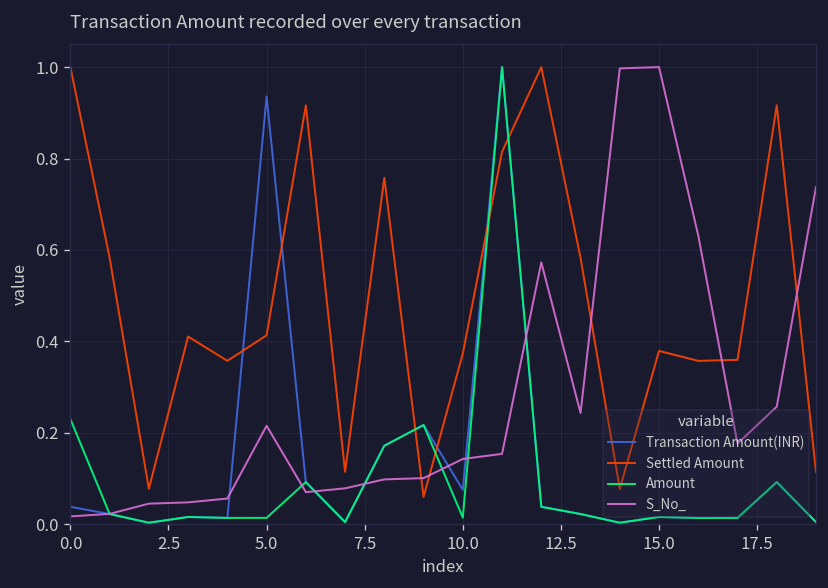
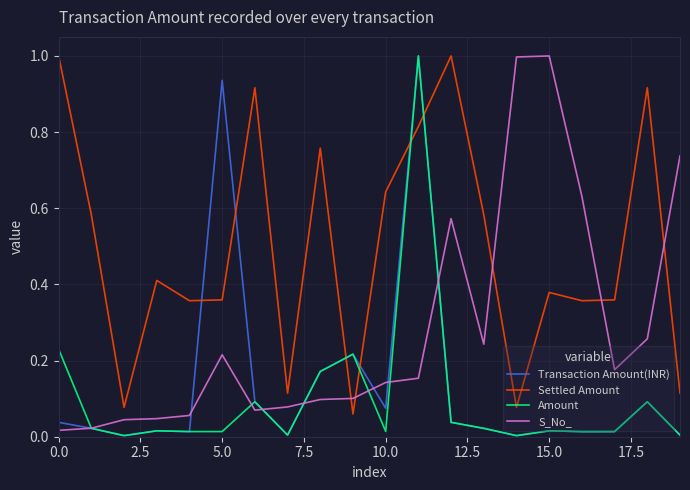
Settled Amount, 5.0: 0.41 -> 0.36
Settled Amount, 10.0: 0.37 -> 0.64
